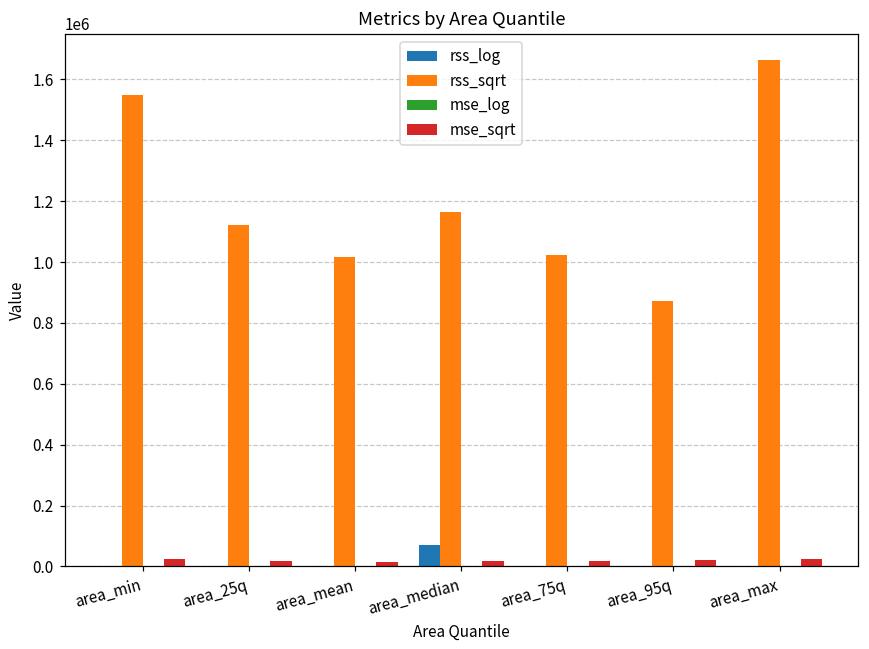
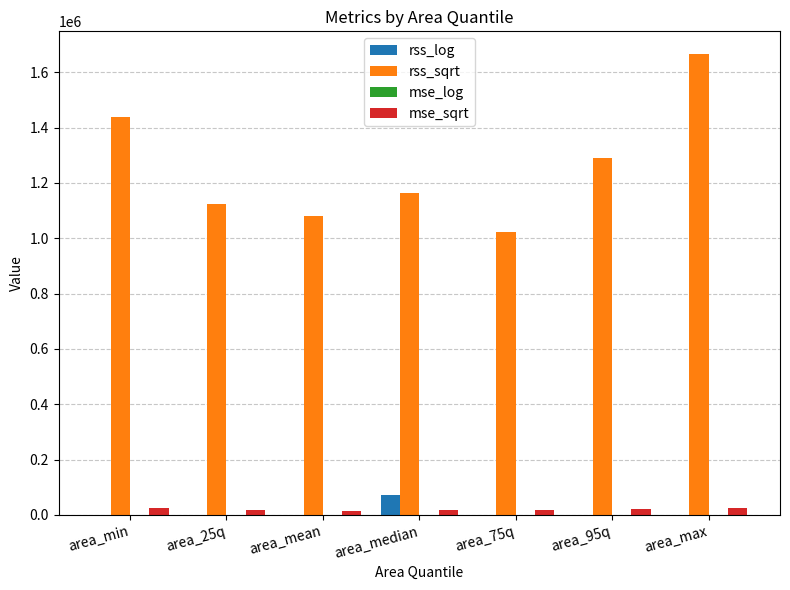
rss_sqrt, area_min: 1550000 -> 1440000
rss_sqrt, area_mean: 1020000 -> 1080000
rss_sqrt, area_95q: 870000 -> 1290000
